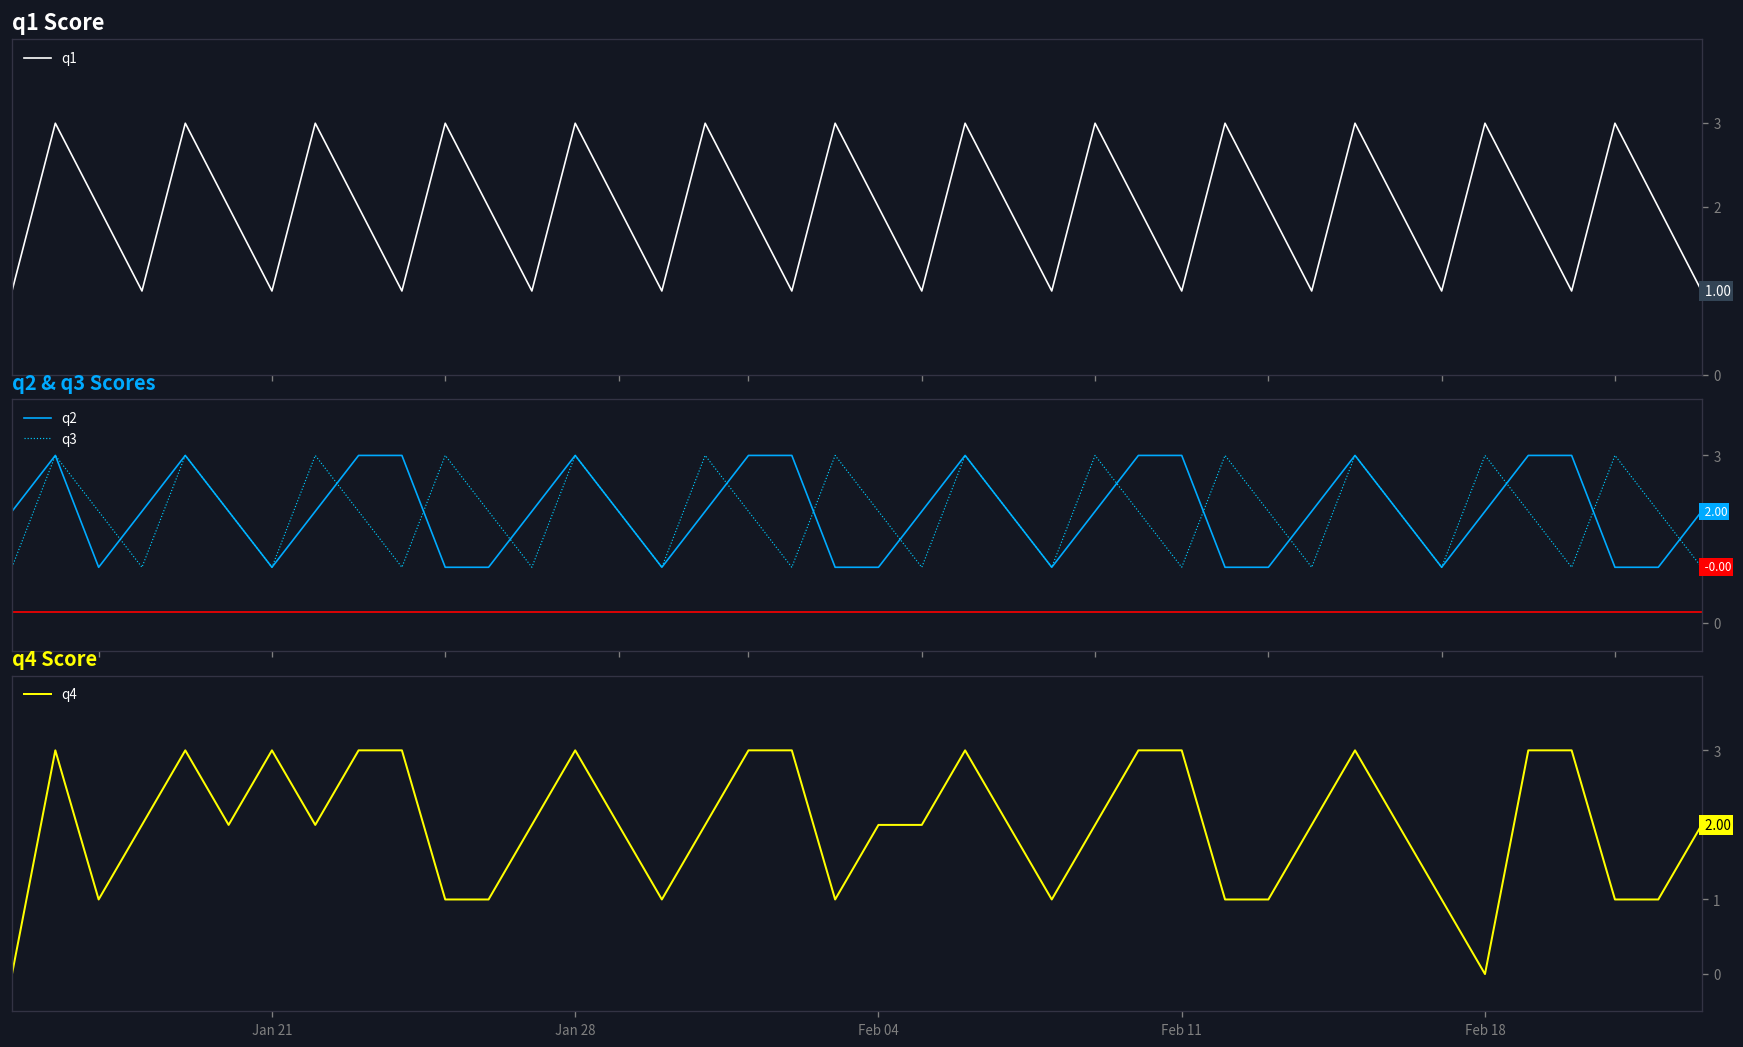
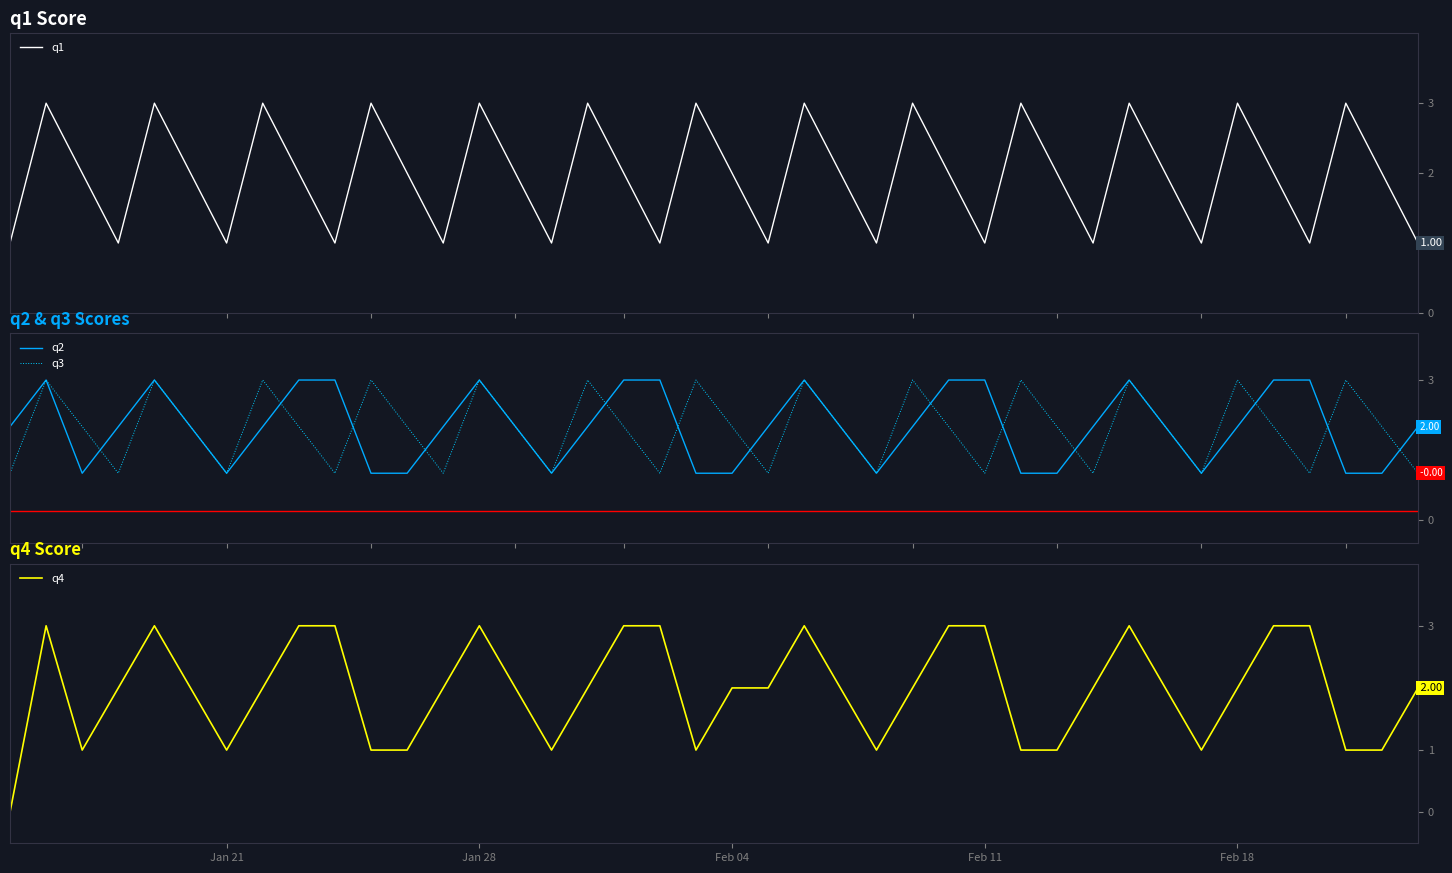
q4 Score, Jan 21: 3 -> 1
q4 Score, Feb 18: 0 -> 2
